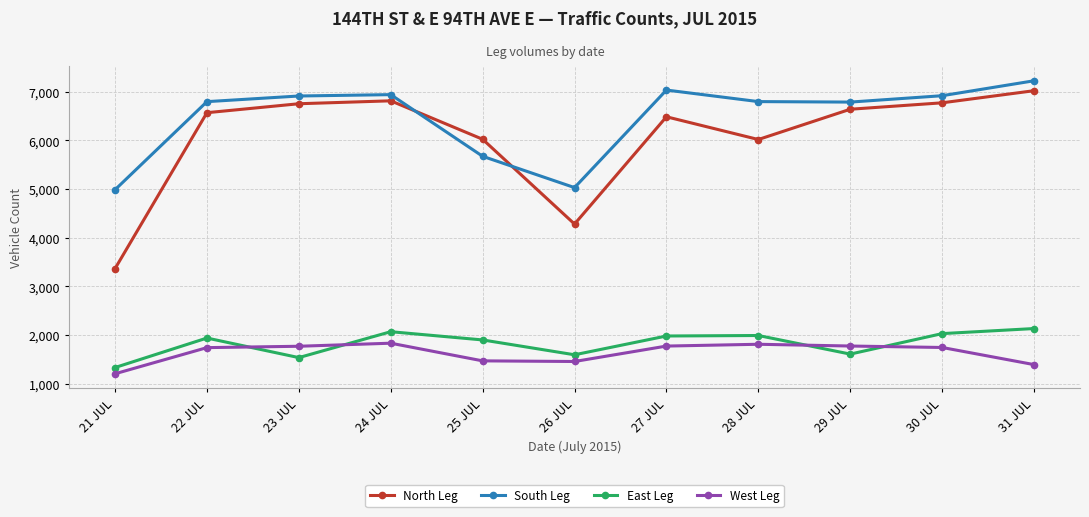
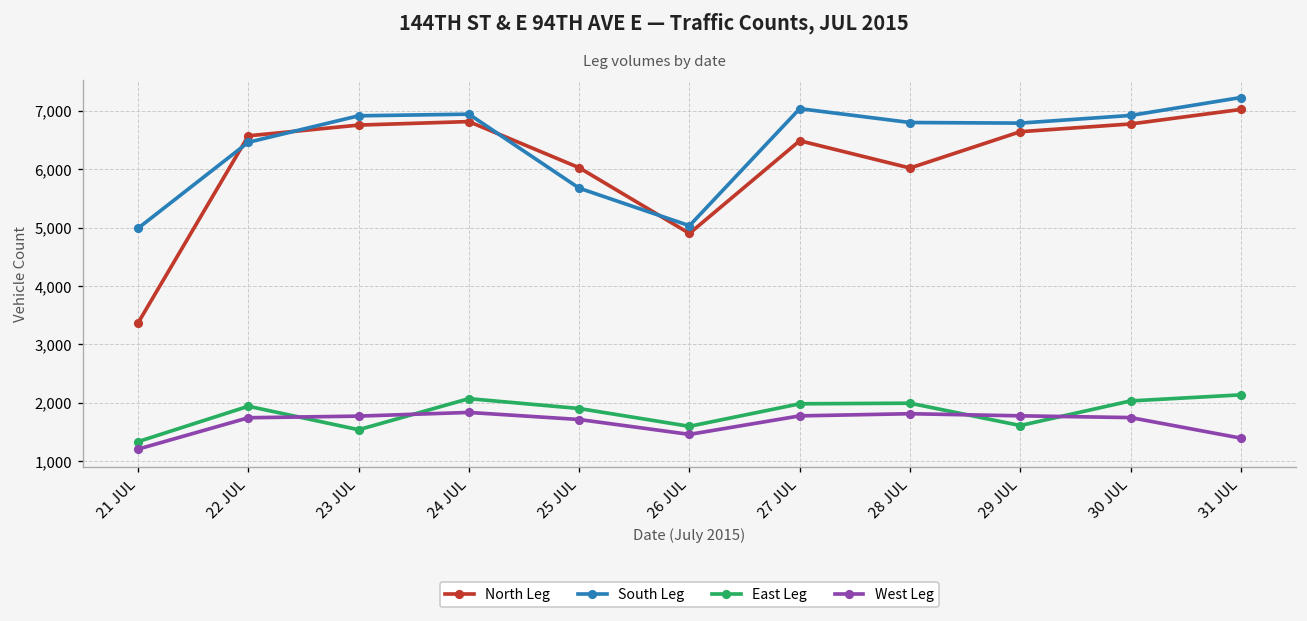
South Leg, 22 JUL: 6,800 -> 6,500
West Leg, 25 JUL: 1,500 -> 1,700
North Leg, 26 JUL: 4,300 -> 4,900
